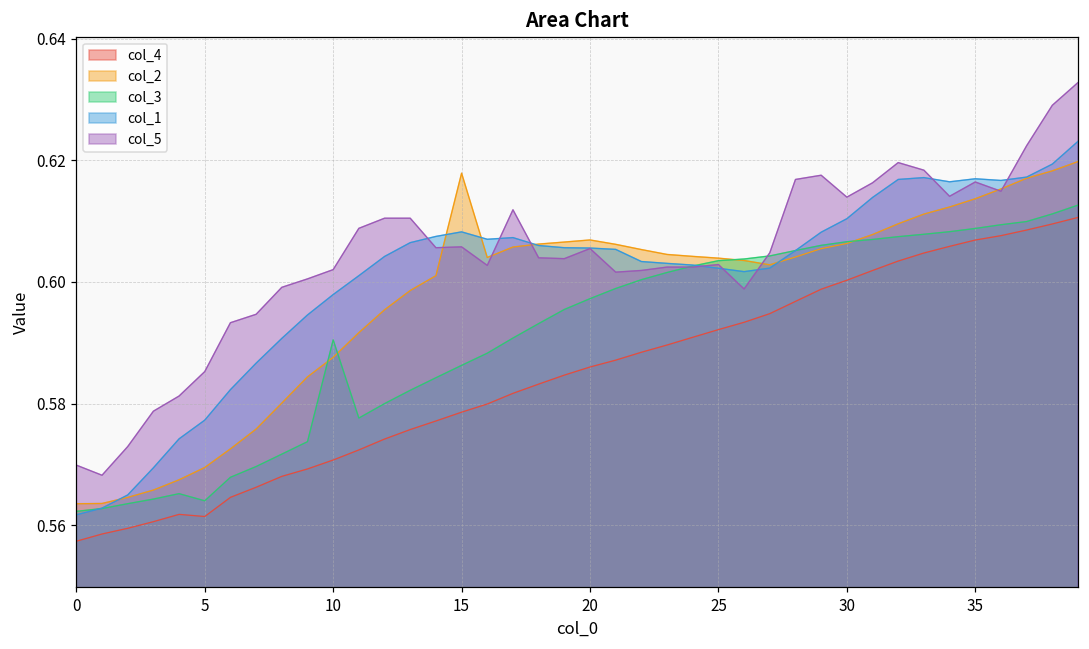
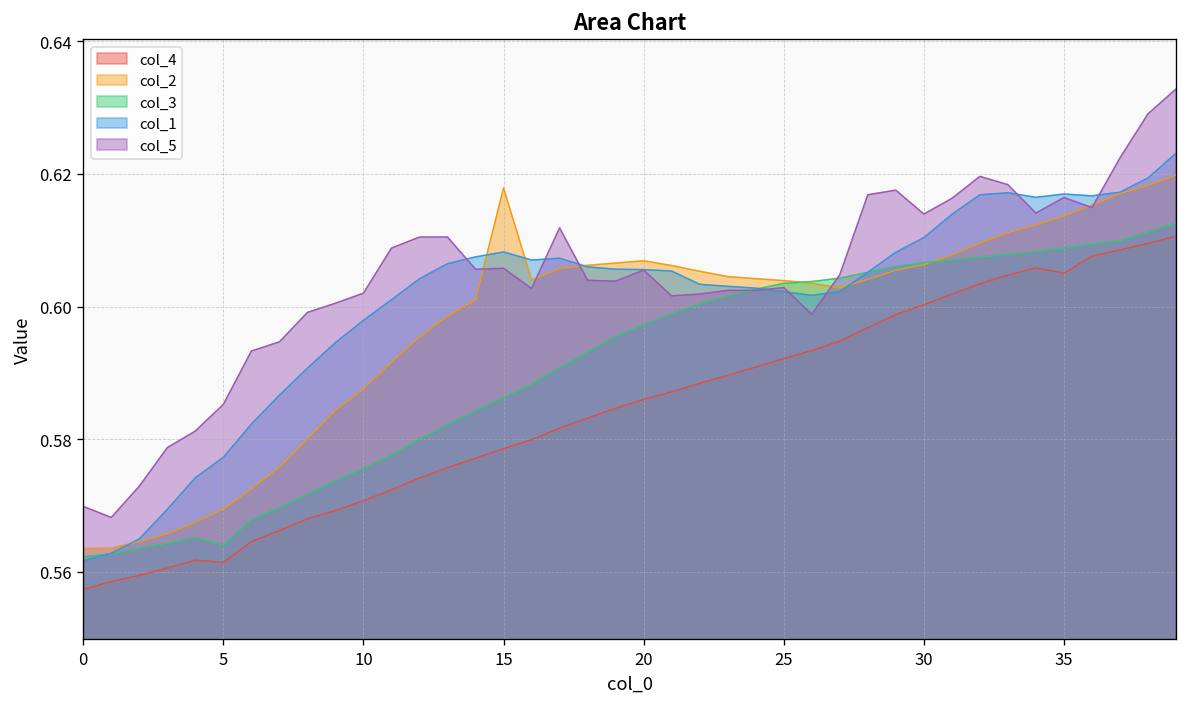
col_3, 10: 0.590 -> 0.576
col_4, 35: 0.607 -> 0.605
